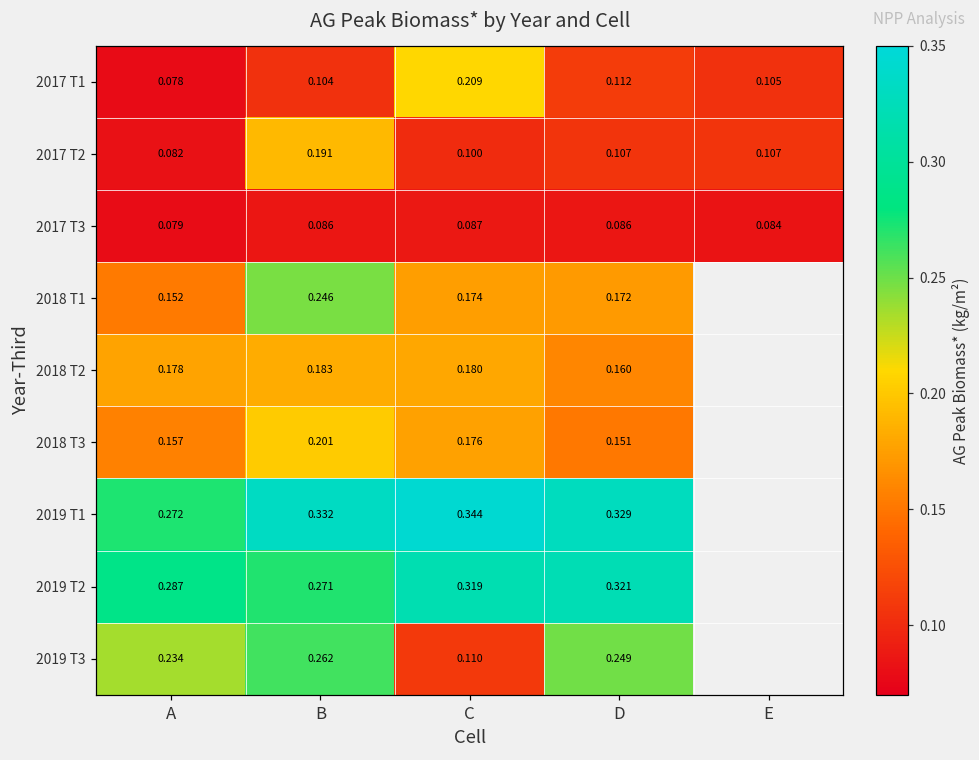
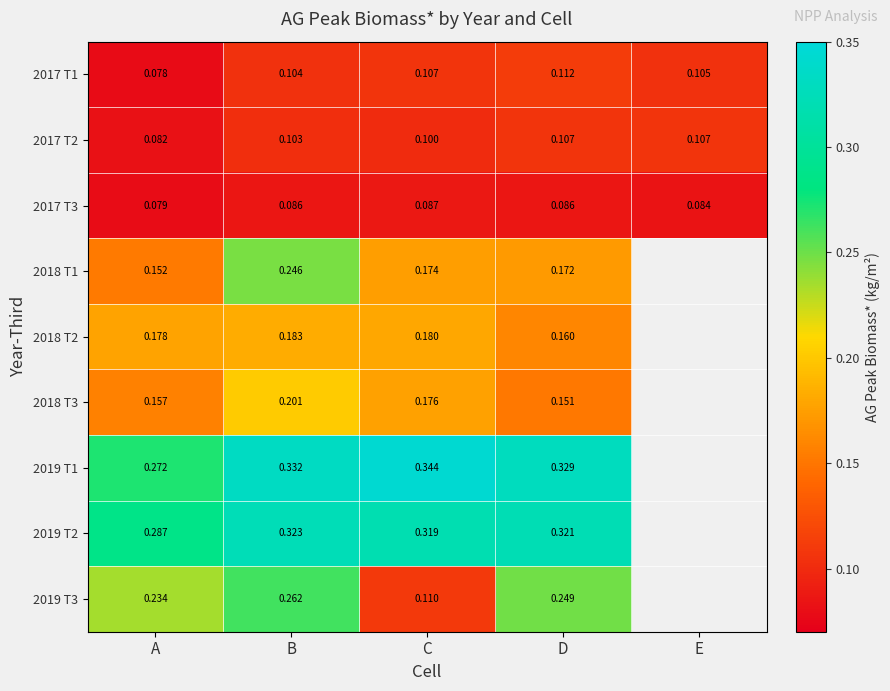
2017 T1, C: 0.209 -> 0.107
2017 T2, B: 0.191 -> 0.103
2019 T2, B: 0.271 -> 0.323
